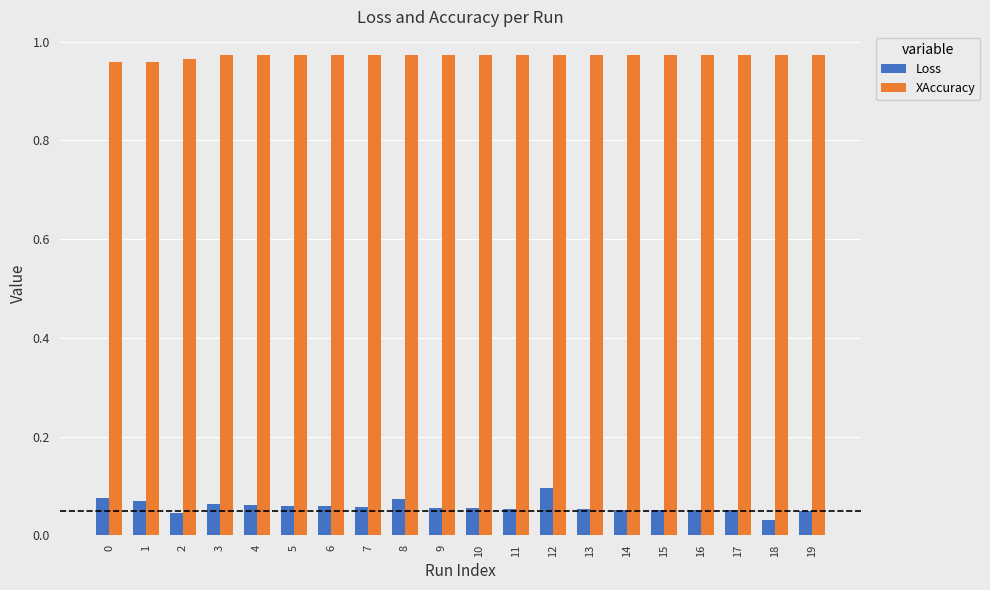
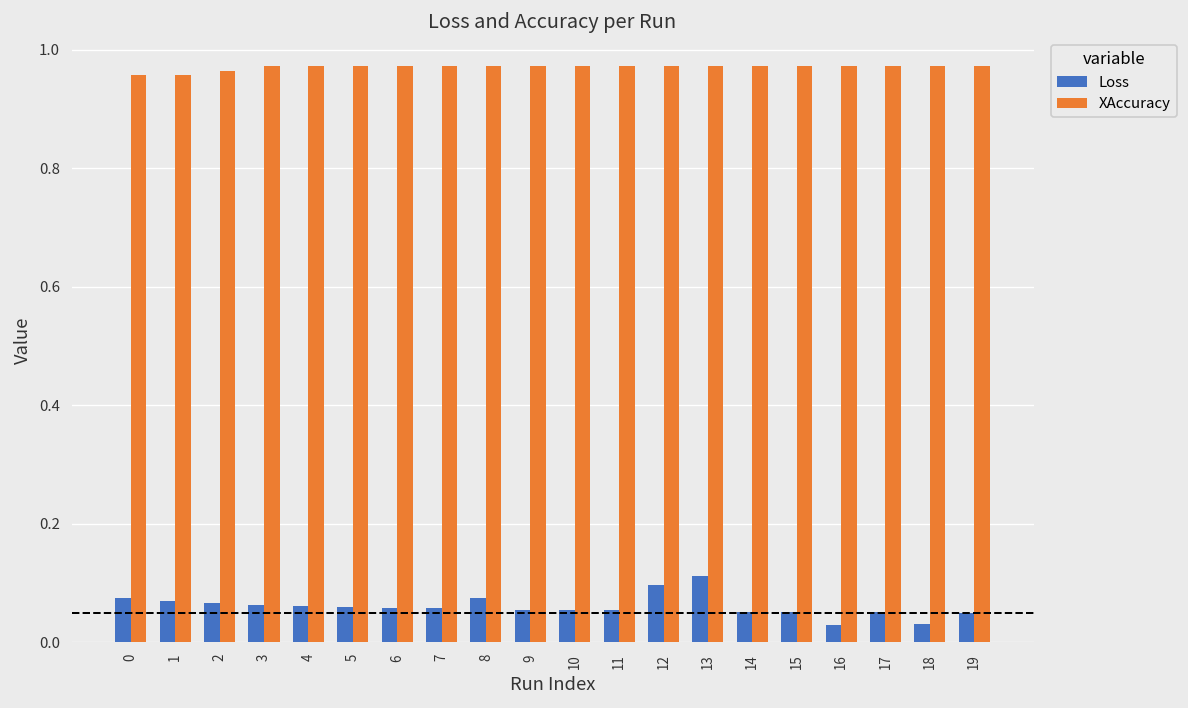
Loss, 2: 0.04 -> 0.07
Loss, 13: 0.05 -> 0.11
Loss, 16: 0.05 -> 0.03
